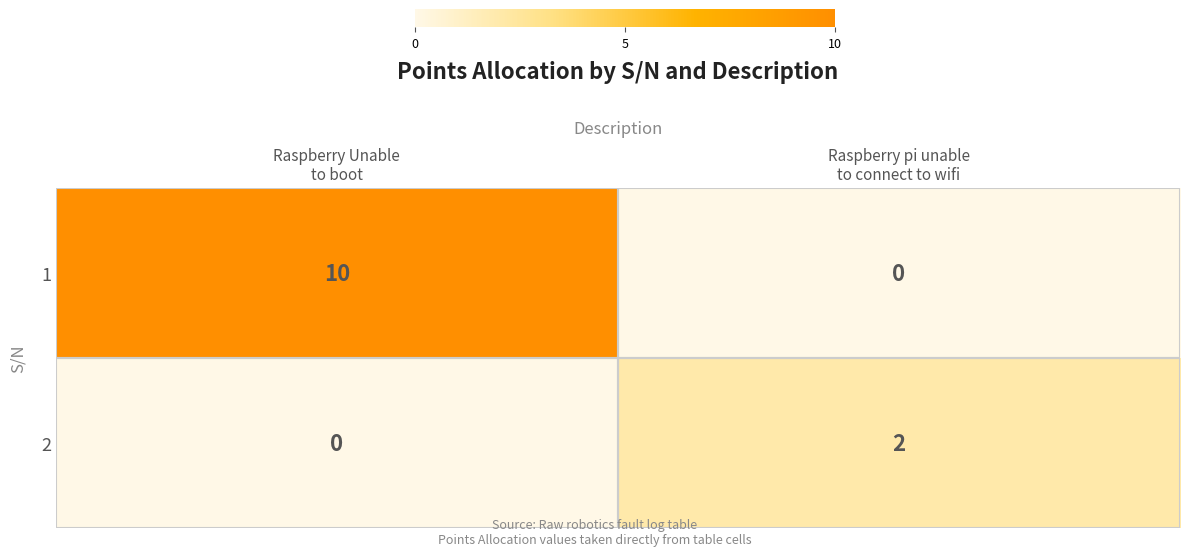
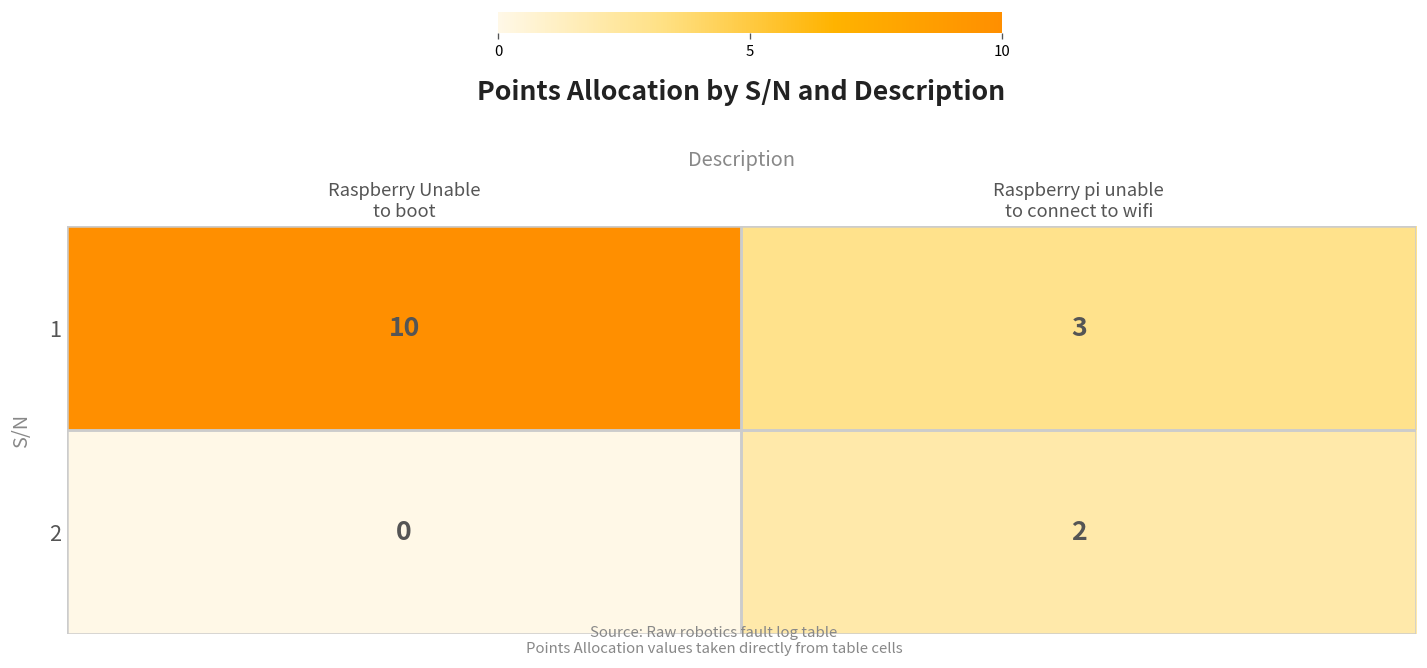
1, Raspberry pi unable to connect to wifi: 0 -> 3
